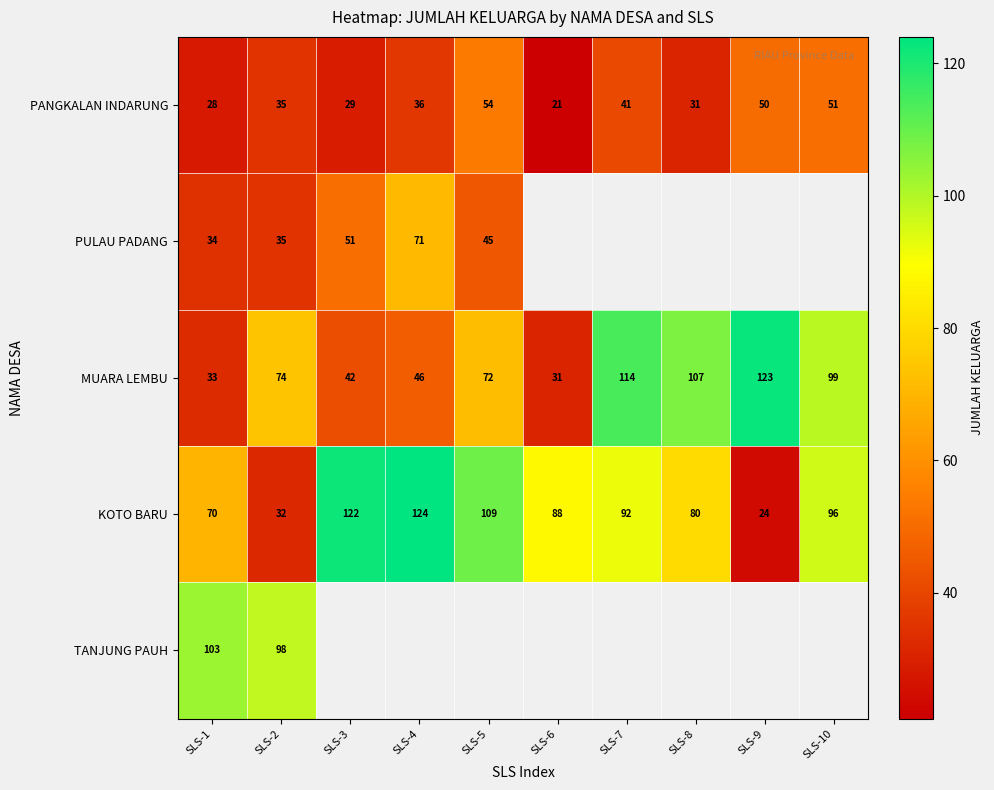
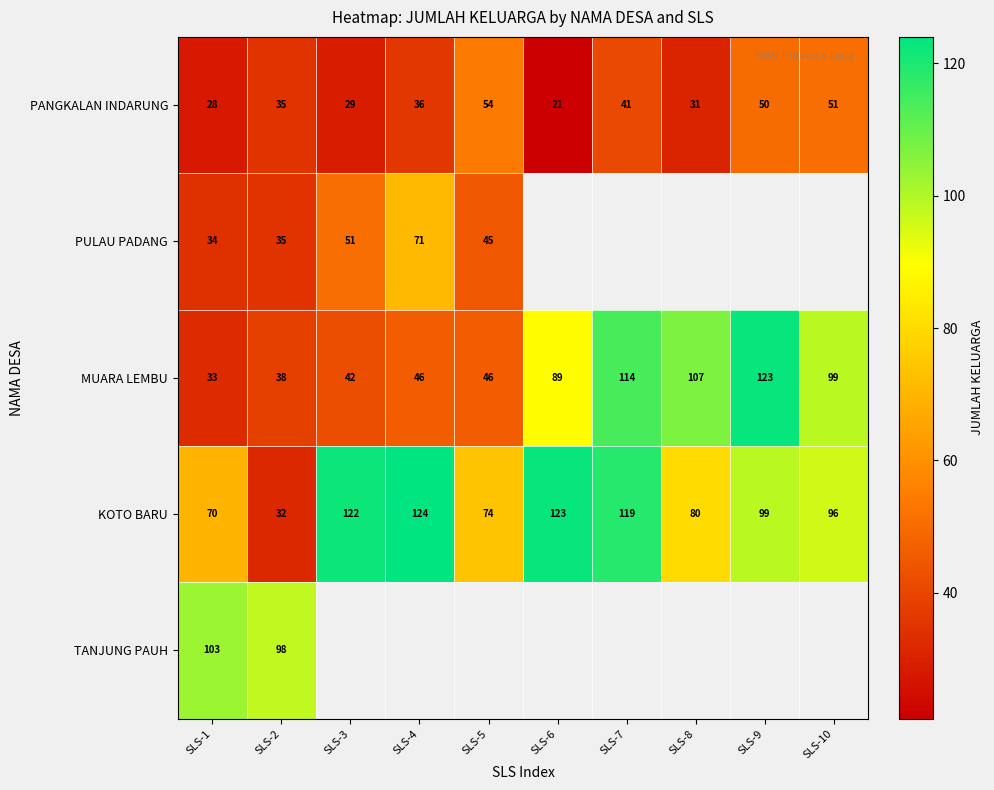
MUARA LEMBU, SLS-2: 74 -> 38
MUARA LEMBU, SLS-5: 72 -> 46
MUARA LEMBU, SLS-6: 31 -> 89
KOTO BARU, SLS-5: 109 -> 74
KOTO BARU, SLS-6: 88 -> 123
KOTO BARU, SLS-7: 92 -> 119
KOTO BARU, SLS-9: 24 -> 99
